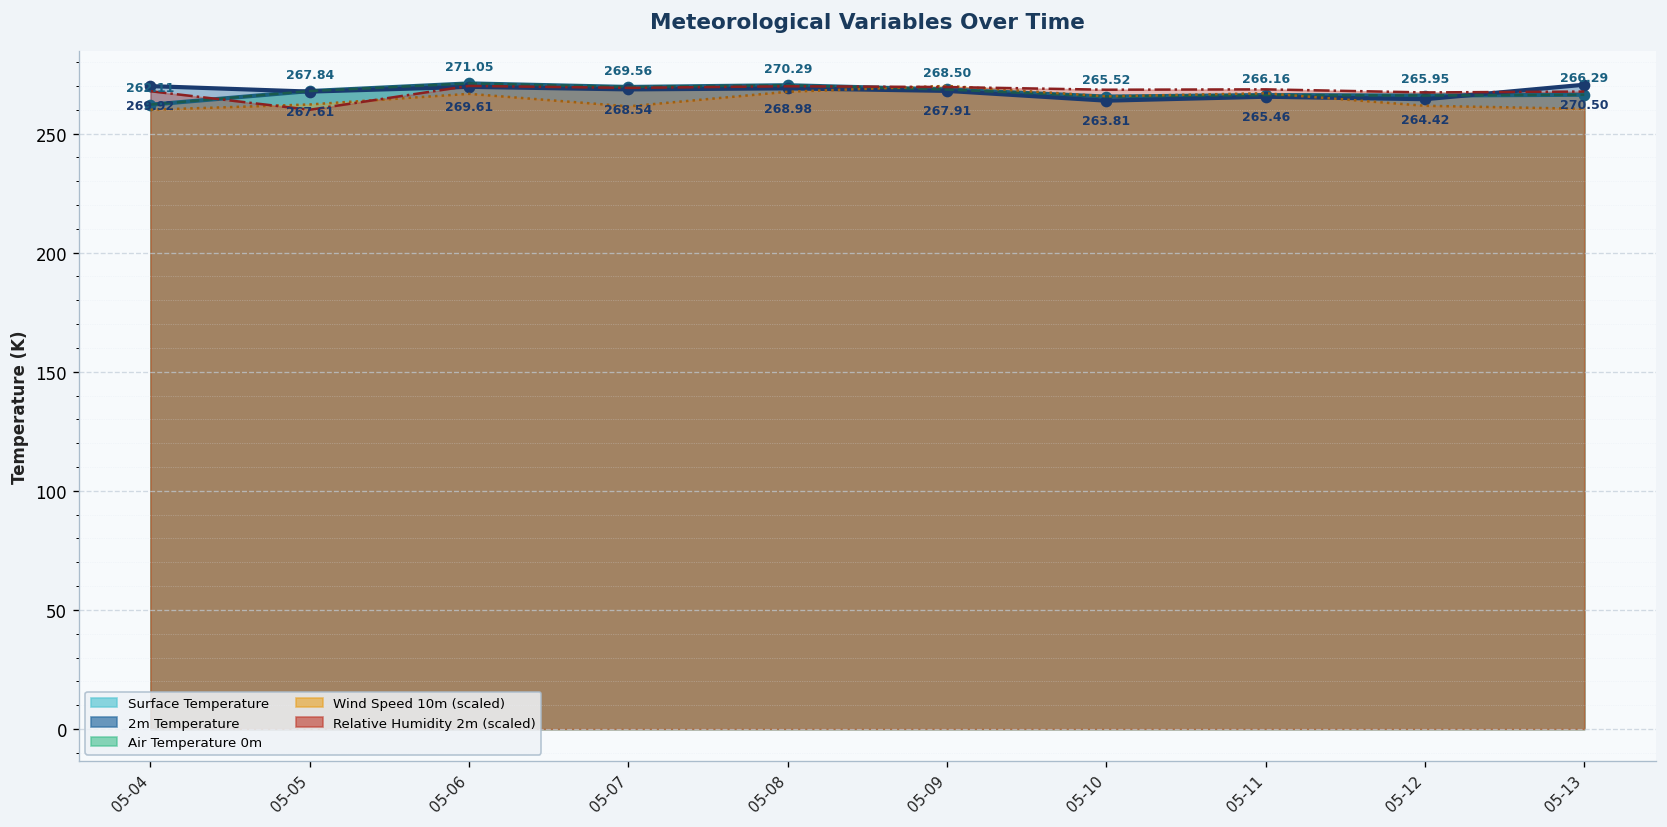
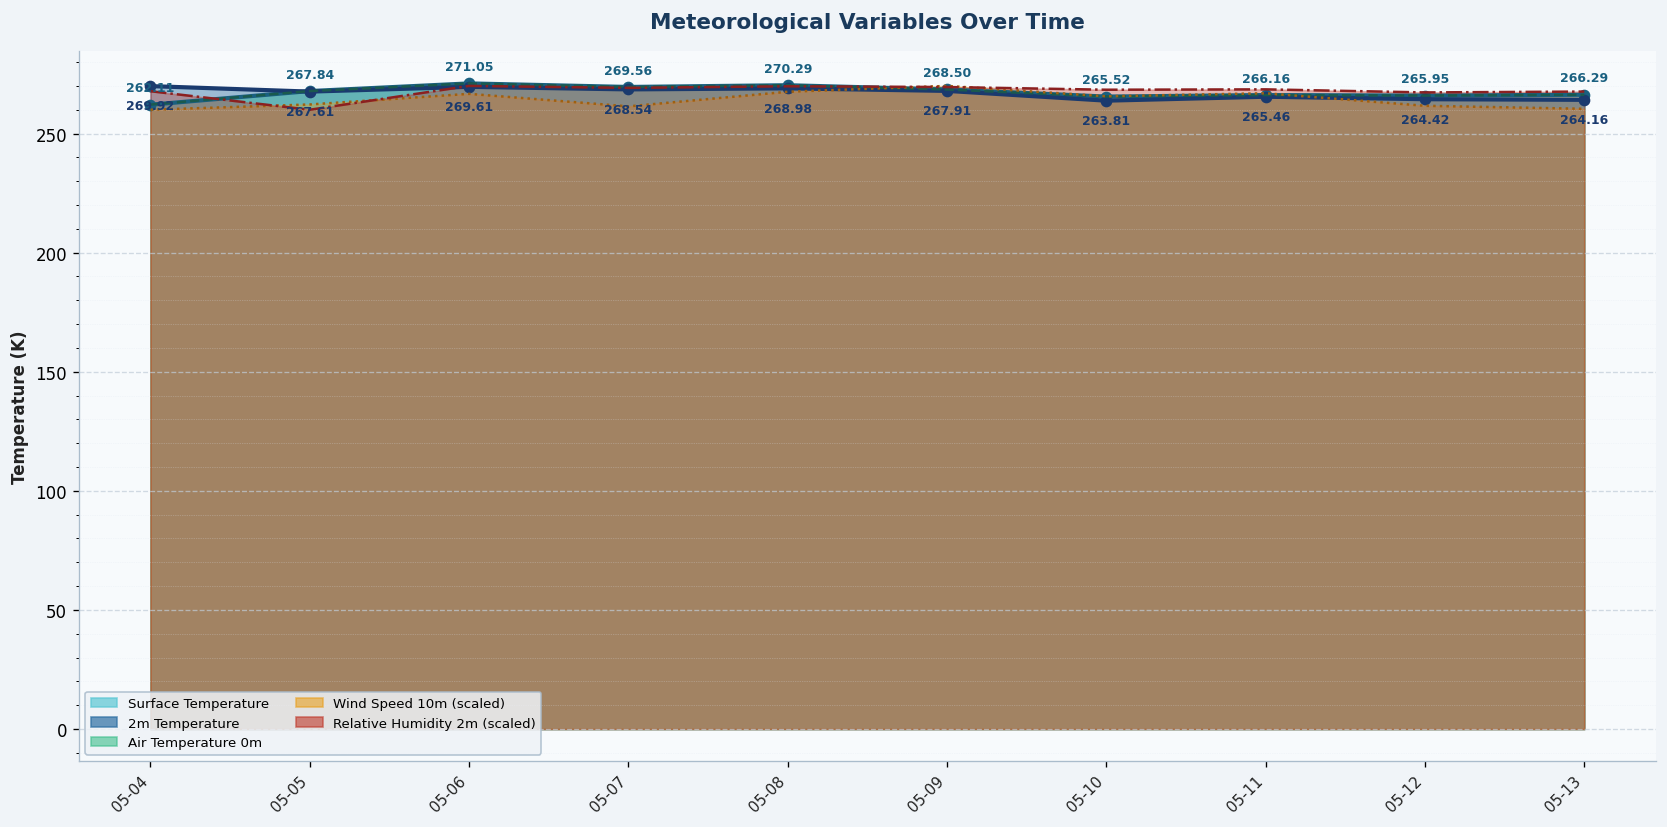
2m Temperature, 05-13: 270.50 -> 264.16
